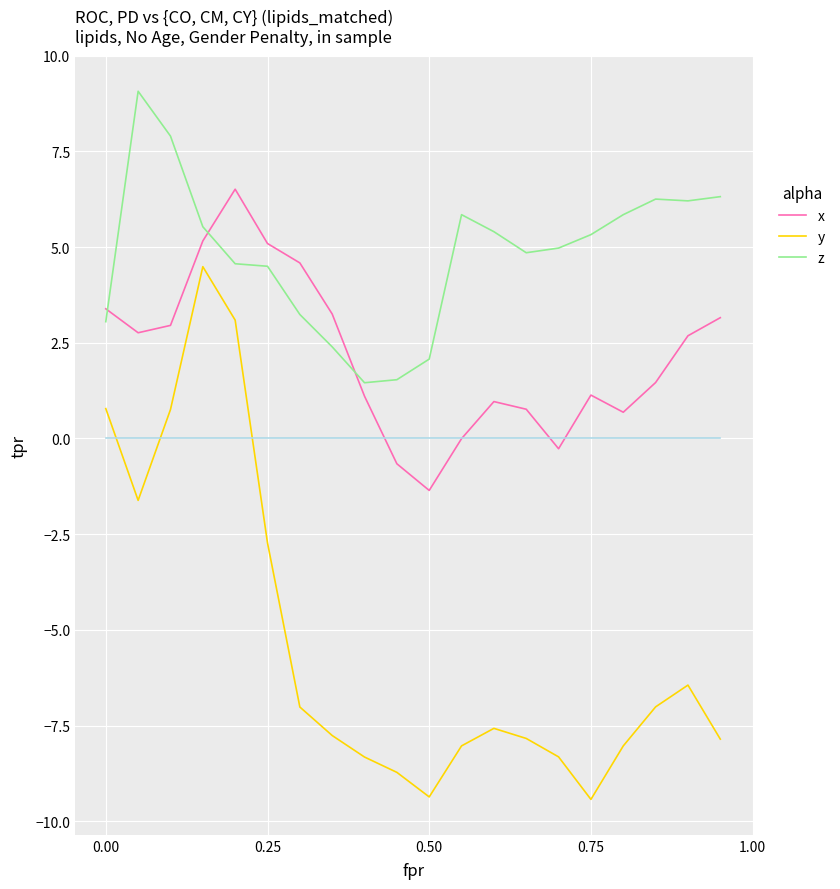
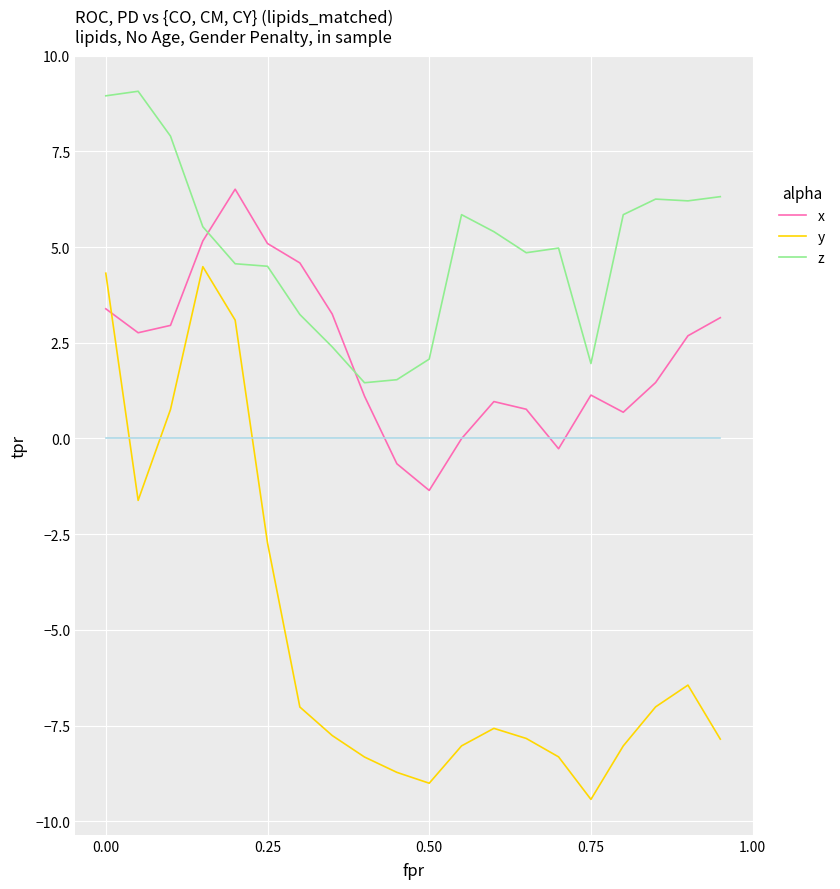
y, 0.00: 0.8 -> 4.3
z, 0.00: 3.1 -> 9.0
y, 0.50: -9.4 -> -9.0
z, 0.75: 5.3 -> 2.0
